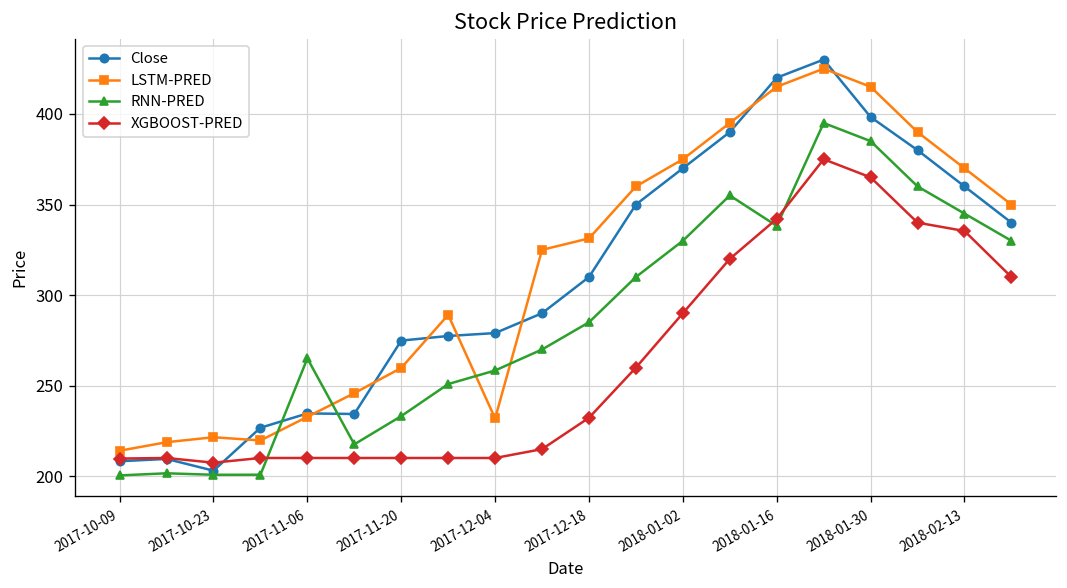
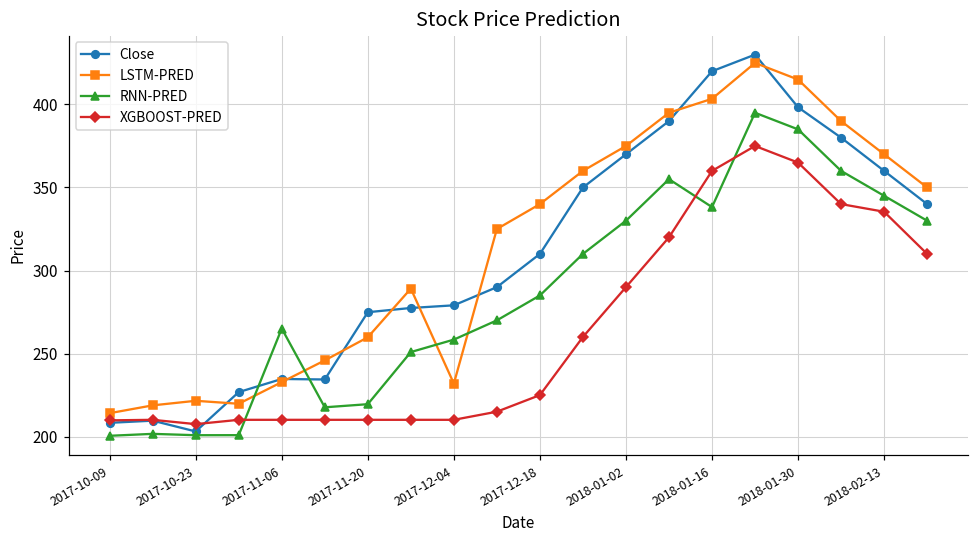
RNN-PRED, 2017-11-20: 233 -> 220
LSTM-PRED, 2017-12-18: 331 -> 340
XGBOOST-PRED, 2017-12-18: 232 -> 225
LSTM-PRED, 2018-01-16: 415 -> 403
XGBOOST-PRED, 2018-01-16: 342 -> 360
